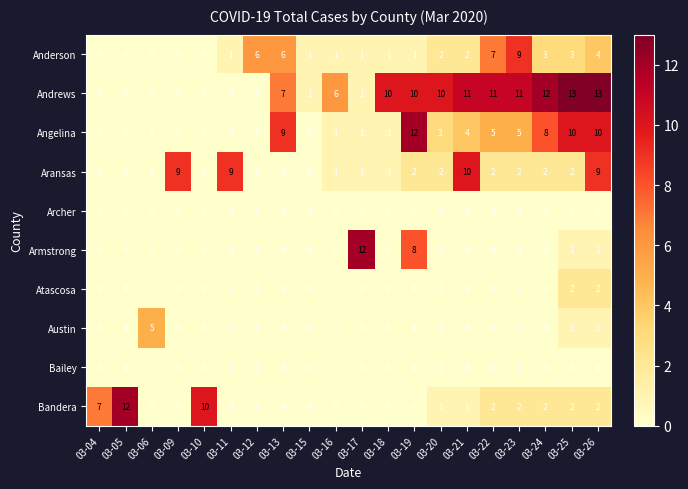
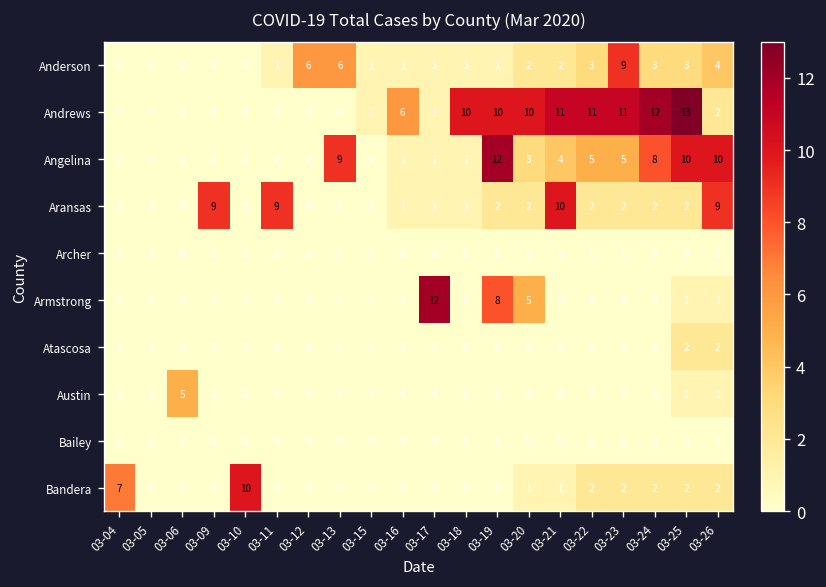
Anderson, 03-22: 7 -> 3
Andrews, 03-13: 7 -> 0
Andrews, 03-26: 13 -> 2
Armstrong, 03-20: 0 -> 5
Bandera, 03-05: 12 -> 0
